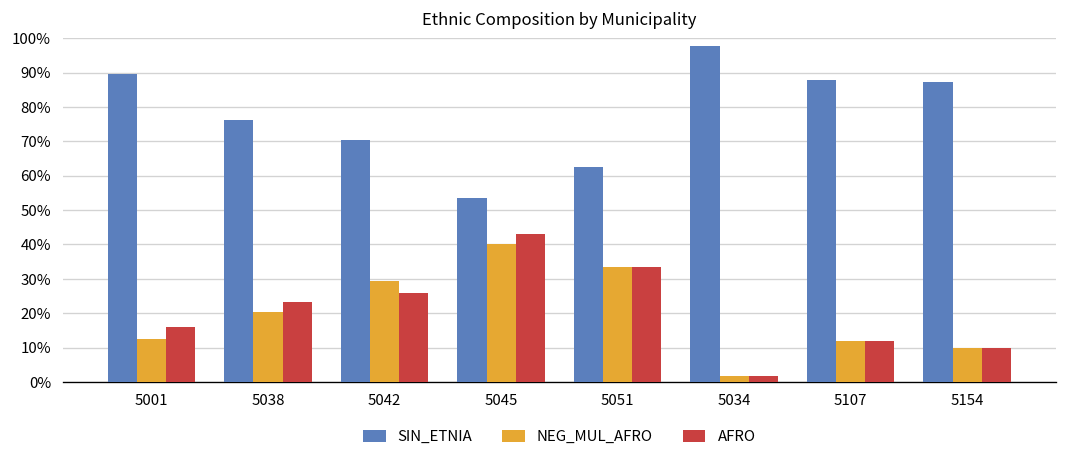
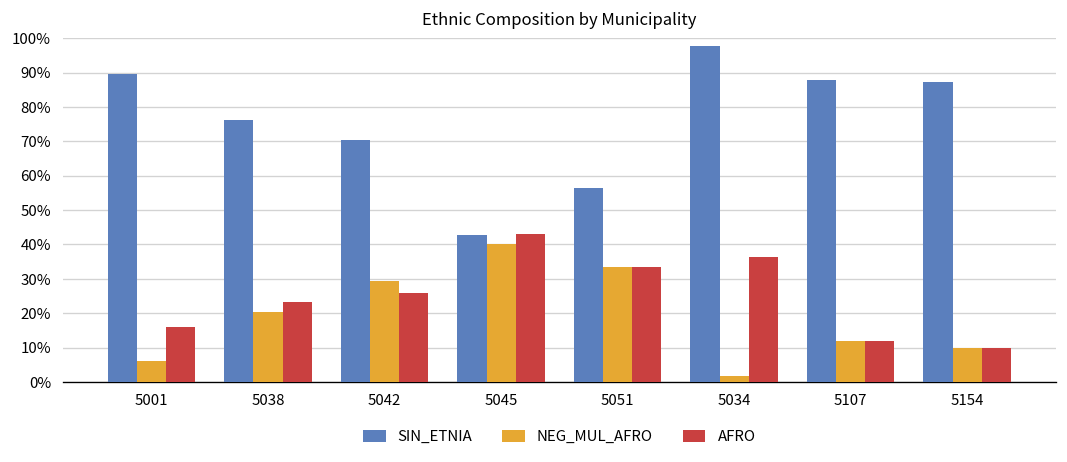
NEG_MUL_AFRO, 5001: 12% -> 6%
SIN_ETNIA, 5045: 53% -> 43%
SIN_ETNIA, 5051: 63% -> 56%
AFRO, 5034: 2% -> 36%
